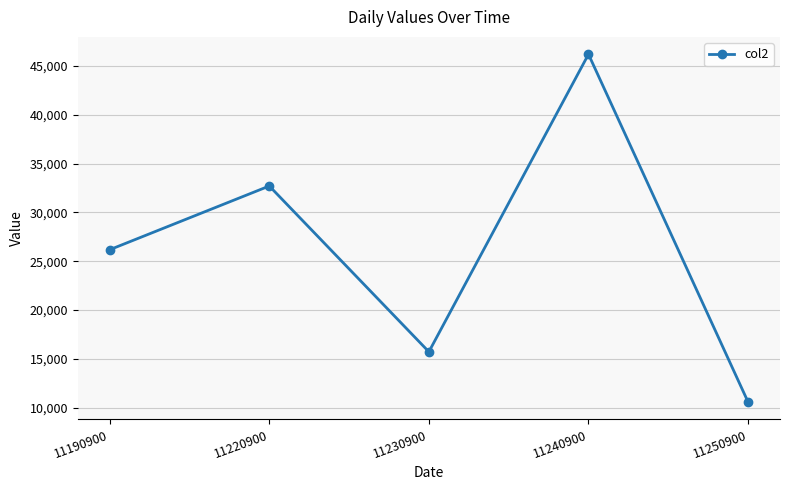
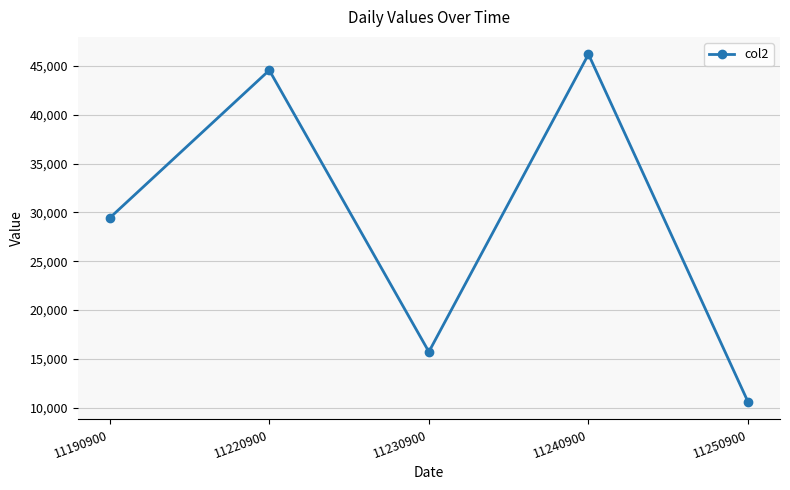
11190900: 26,000 -> 29,000
11220900: 33,000 -> 45,000
